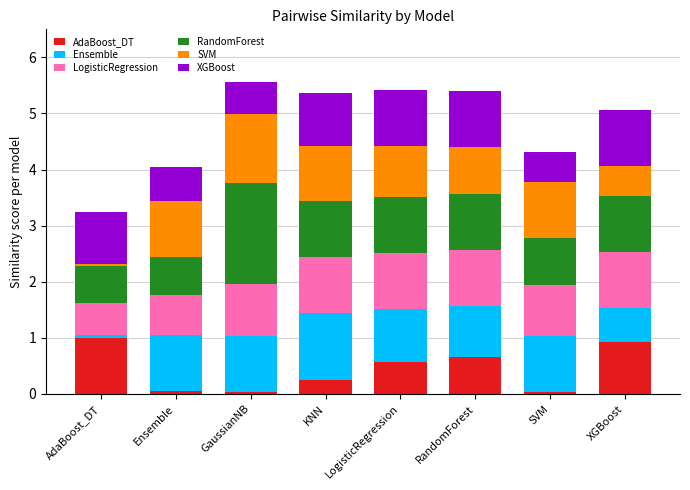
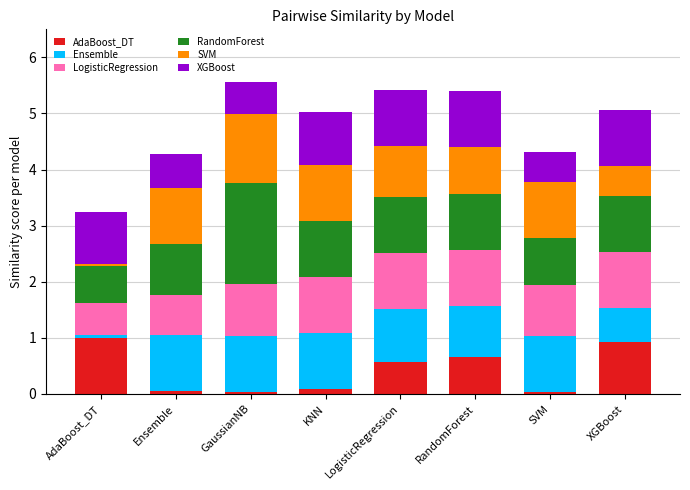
RandomForest, Ensemble: 0.7 -> 0.9
AdaBoost_DT, KNN: 0.2 -> 0.1
Ensemble, KNN: 1.2 -> 1.0
